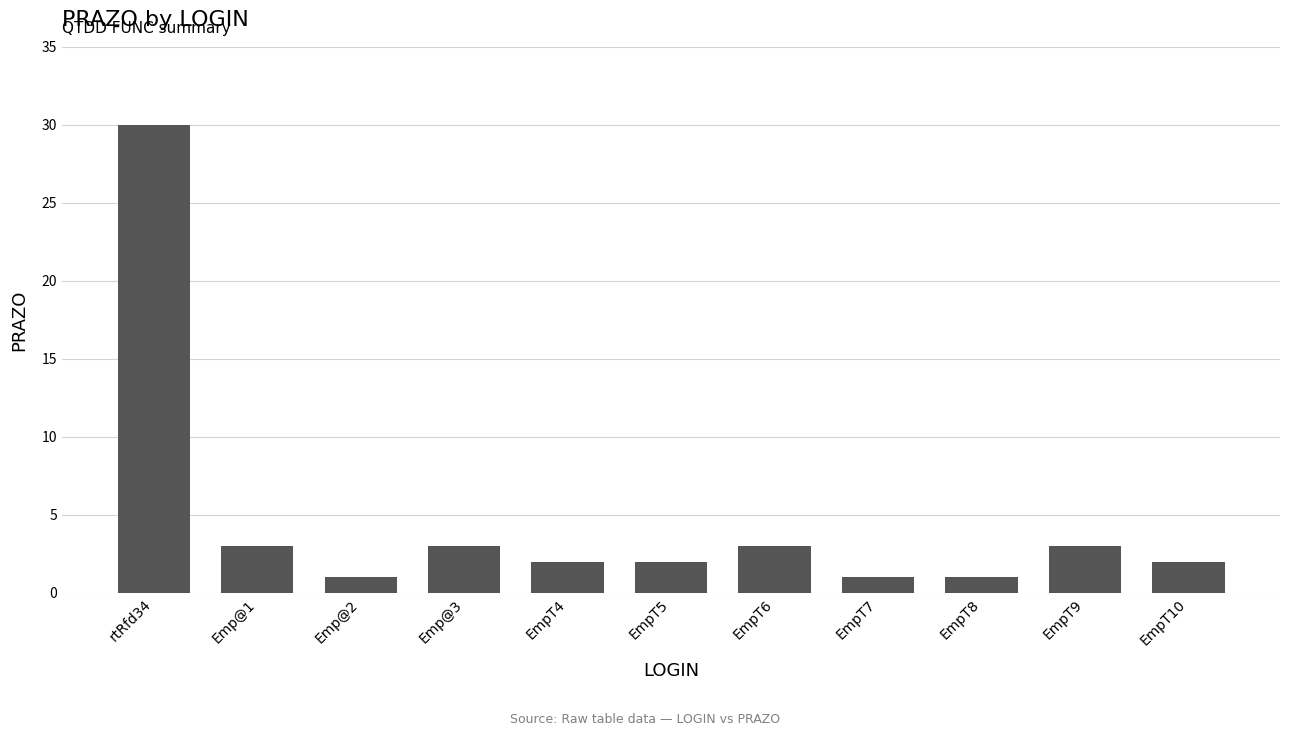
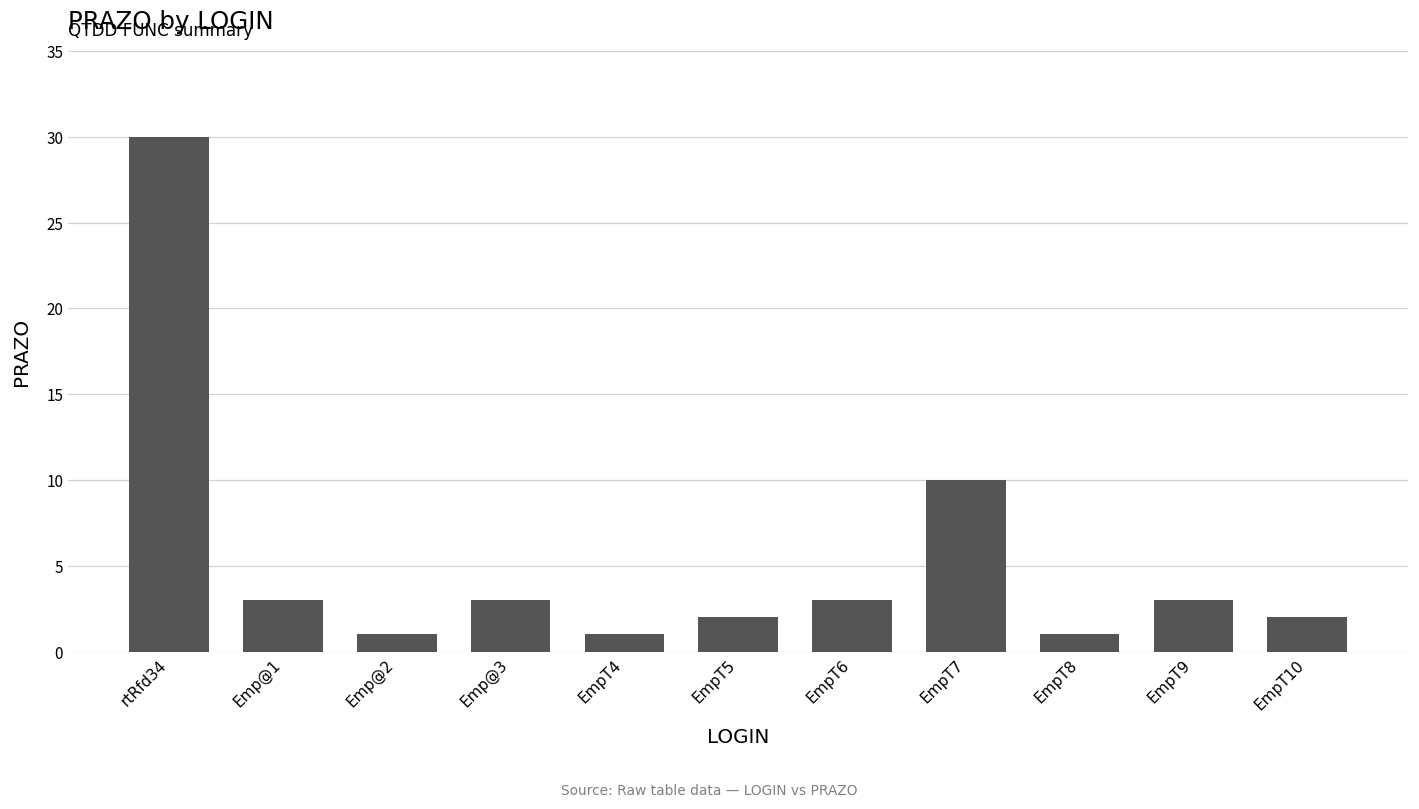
EmpT4: 2 -> 1
EmpT7: 1 -> 10
